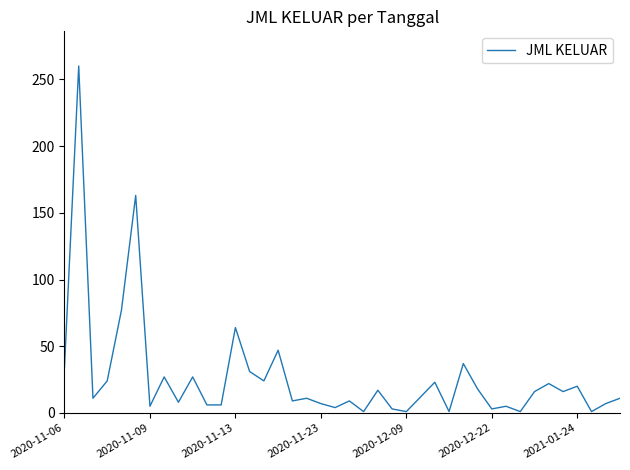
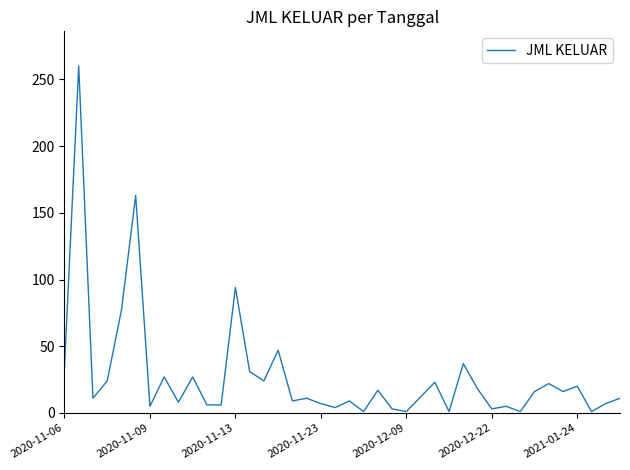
2020-11-13: 64 -> 94
